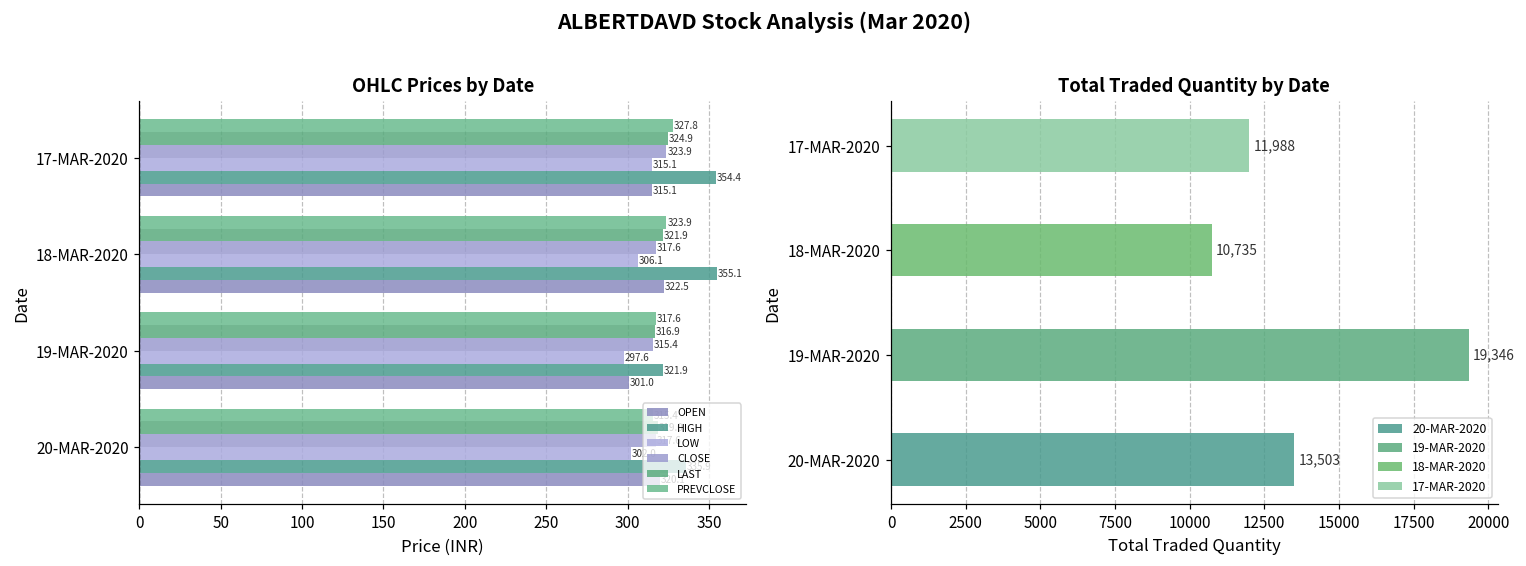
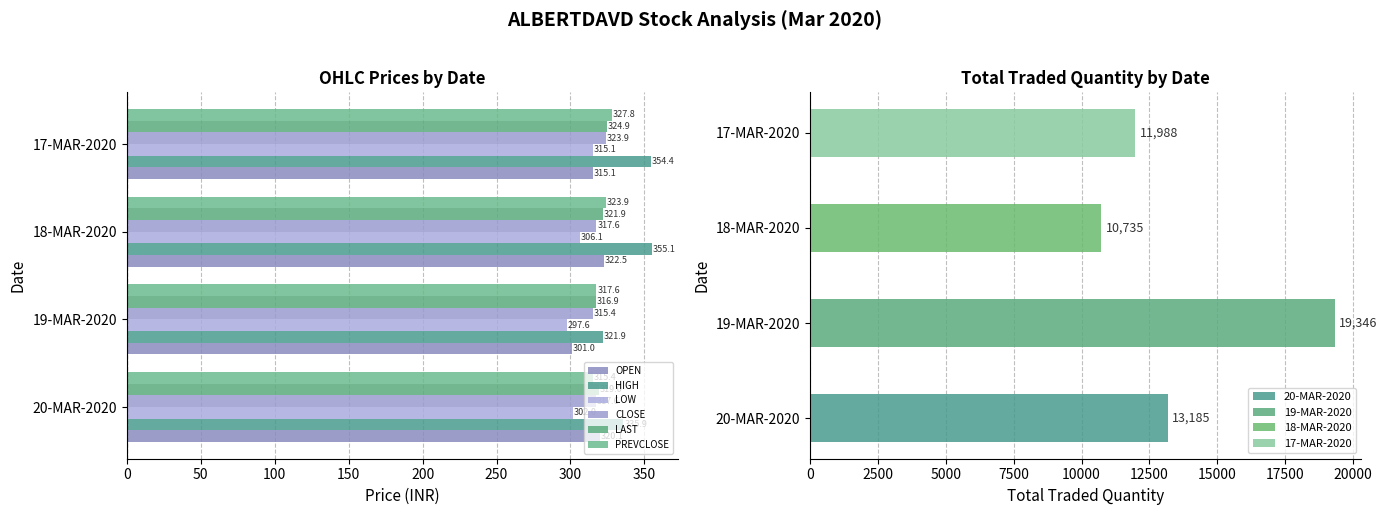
Total Traded Quantity by Date, 20-MAR-2020: 13,503 -> 13,185
